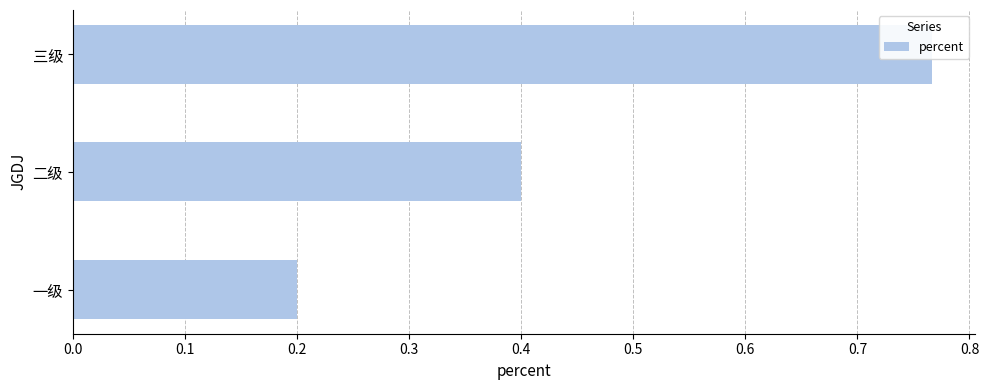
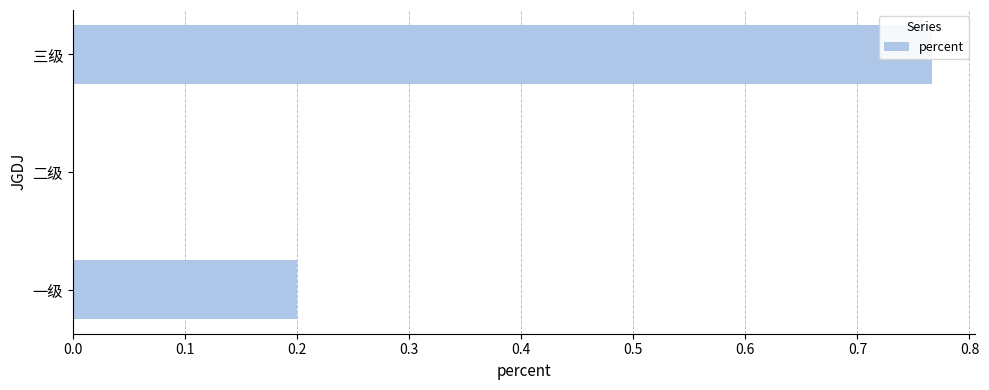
二级: 0.4 -> 0.0
